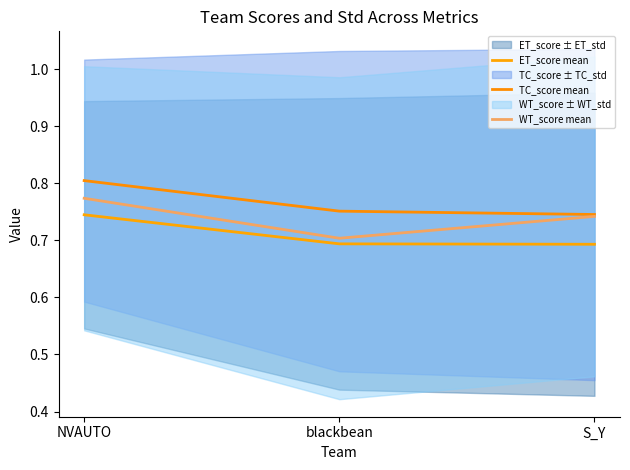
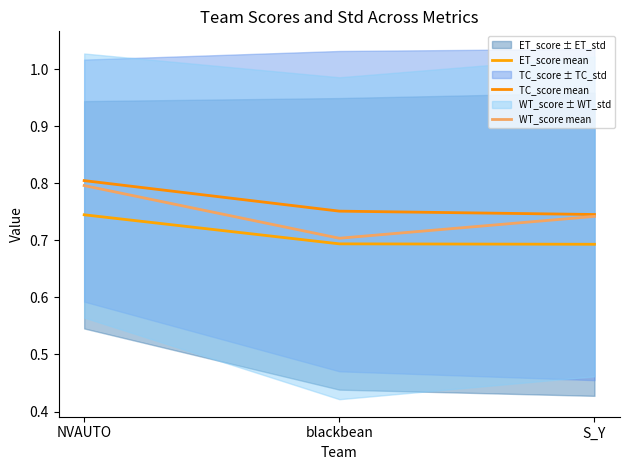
WT_score mean, NVAUTO: 0.77 -> 0.80
